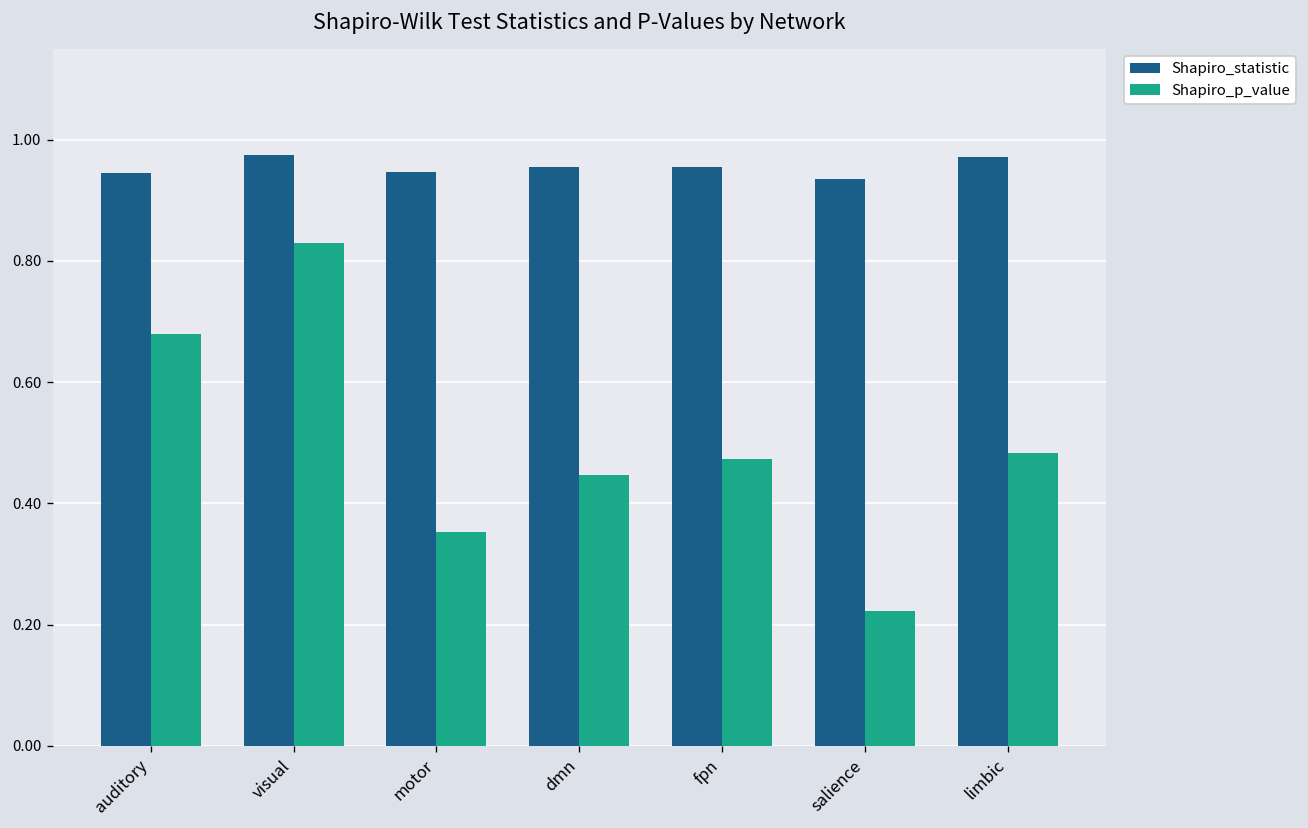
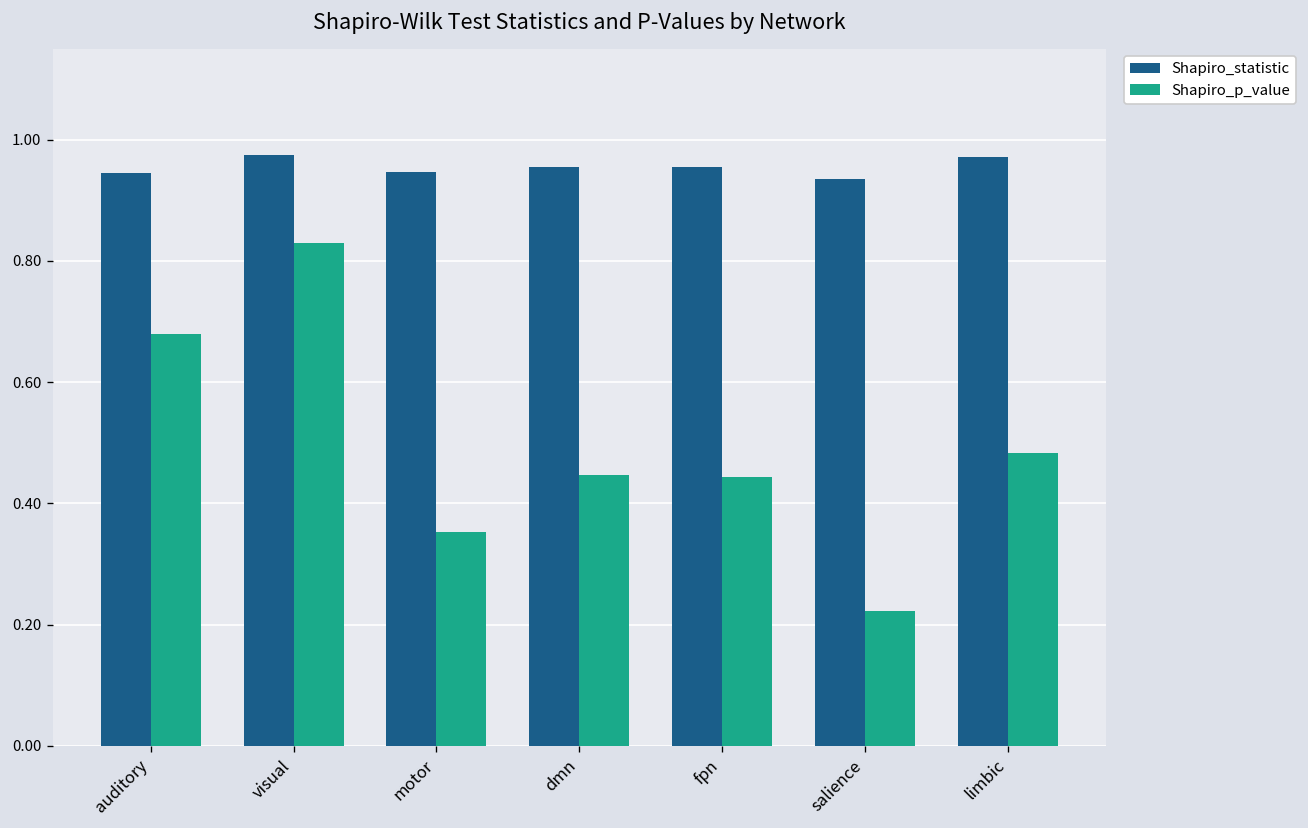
Shapiro_p_value, fpn: 0.47 -> 0.44
